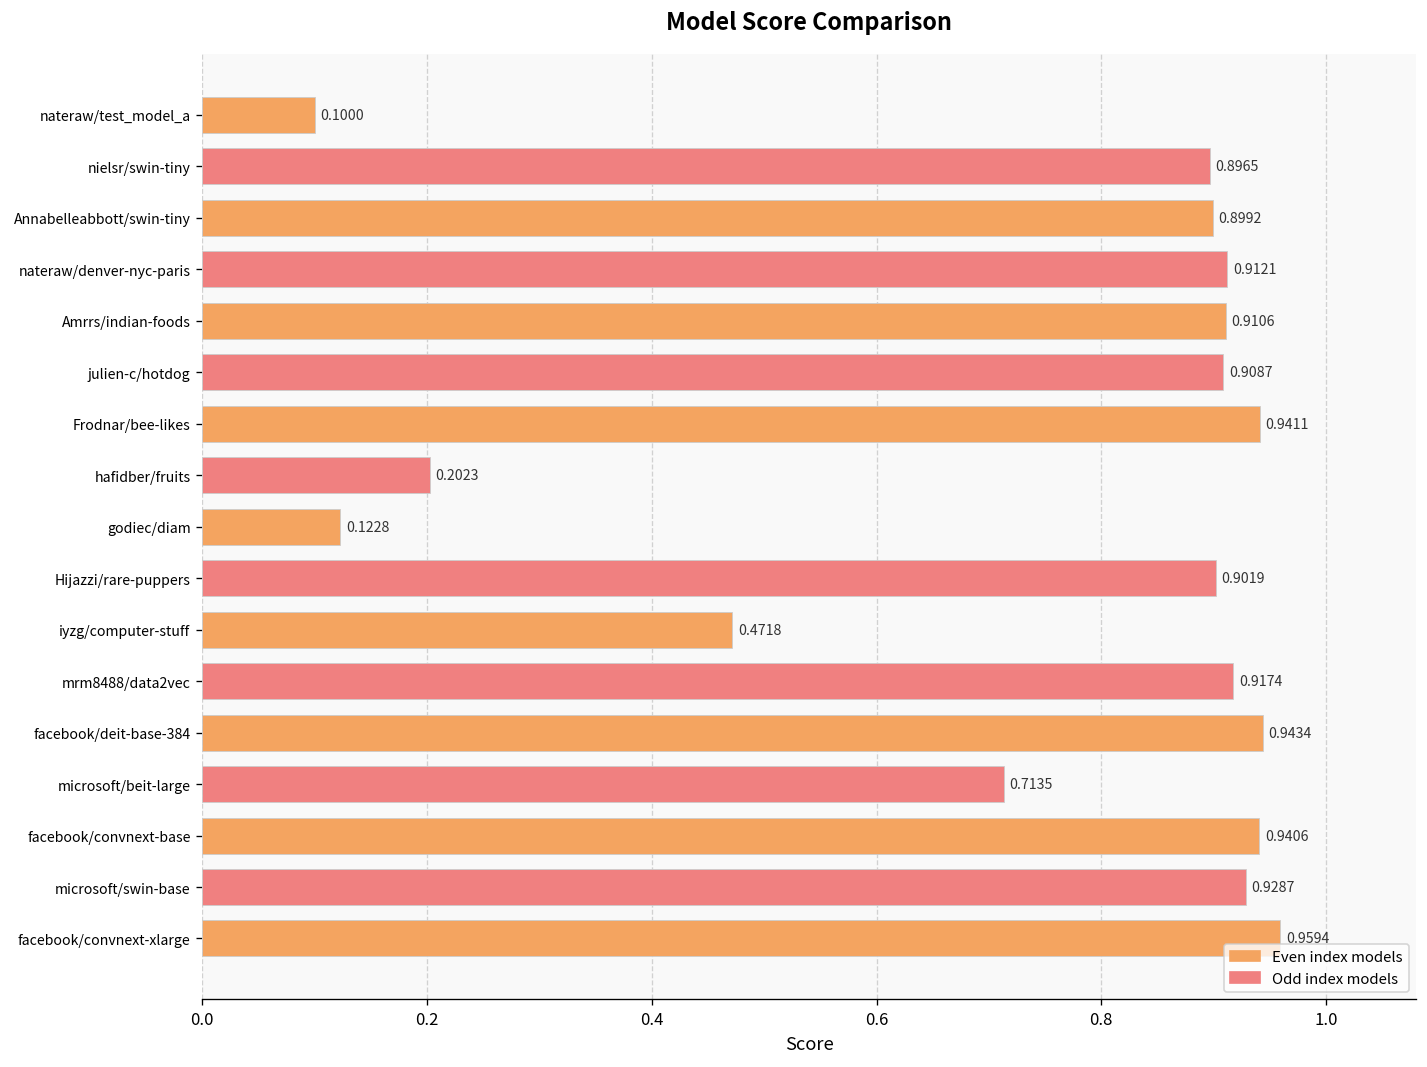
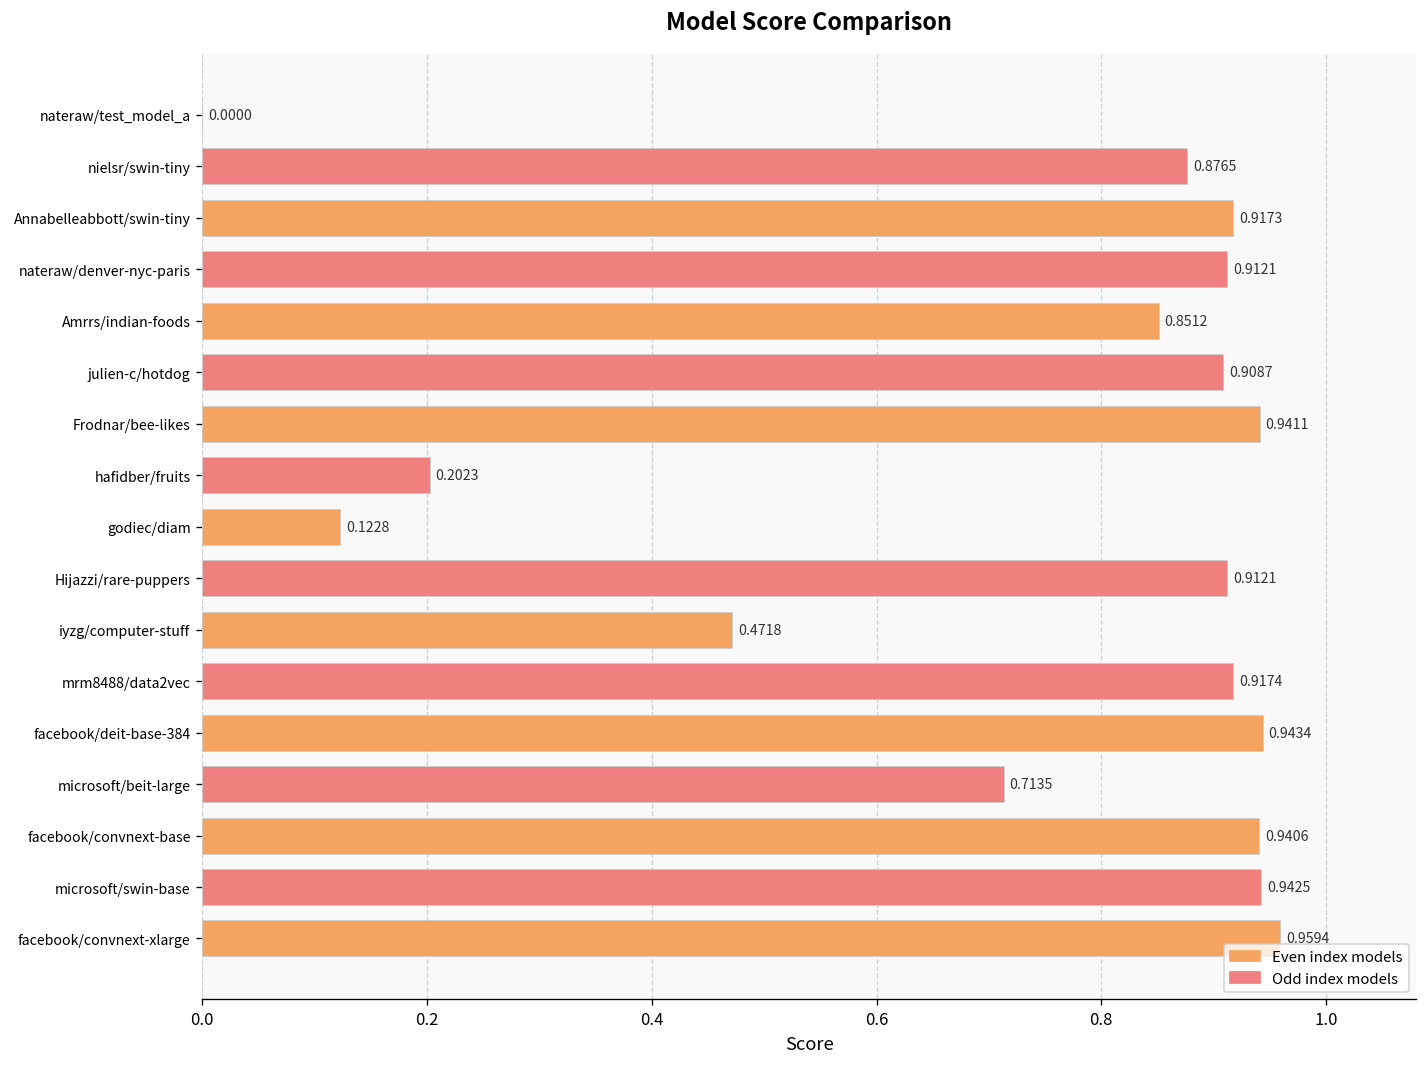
nateraw/test_model_a: 0.1000 -> 0.0000
nielsr/swin-tiny: 0.8965 -> 0.8765
Annabelleabbott/swin-tiny: 0.8992 -> 0.9173
Amrrs/indian-foods: 0.9106 -> 0.8512
Hijazzi/rare-puppers: 0.9019 -> 0.9121
microsoft/swin-base: 0.9287 -> 0.9425
